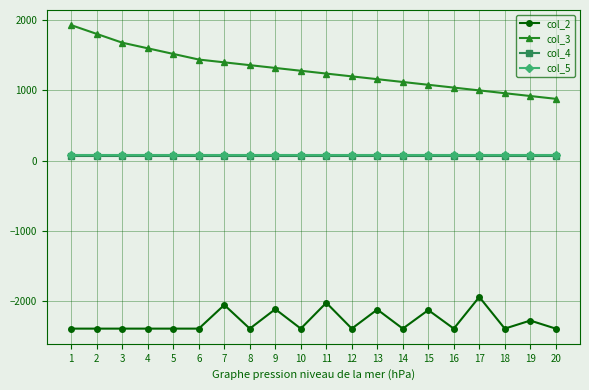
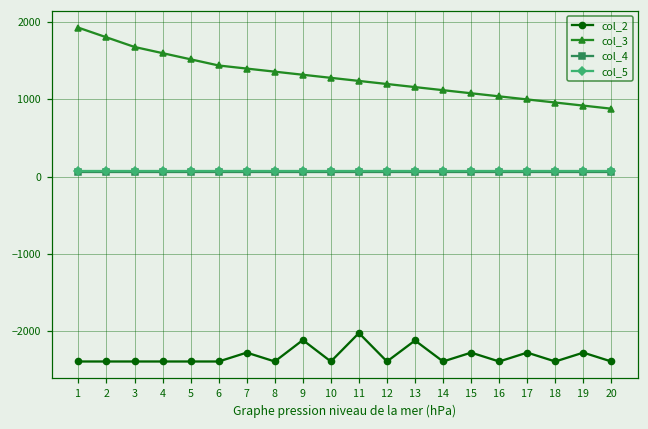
col_2, 7: -2100 -> -2300
col_2, 15: -2100 -> -2300
col_2, 17: -1900 -> -2300
